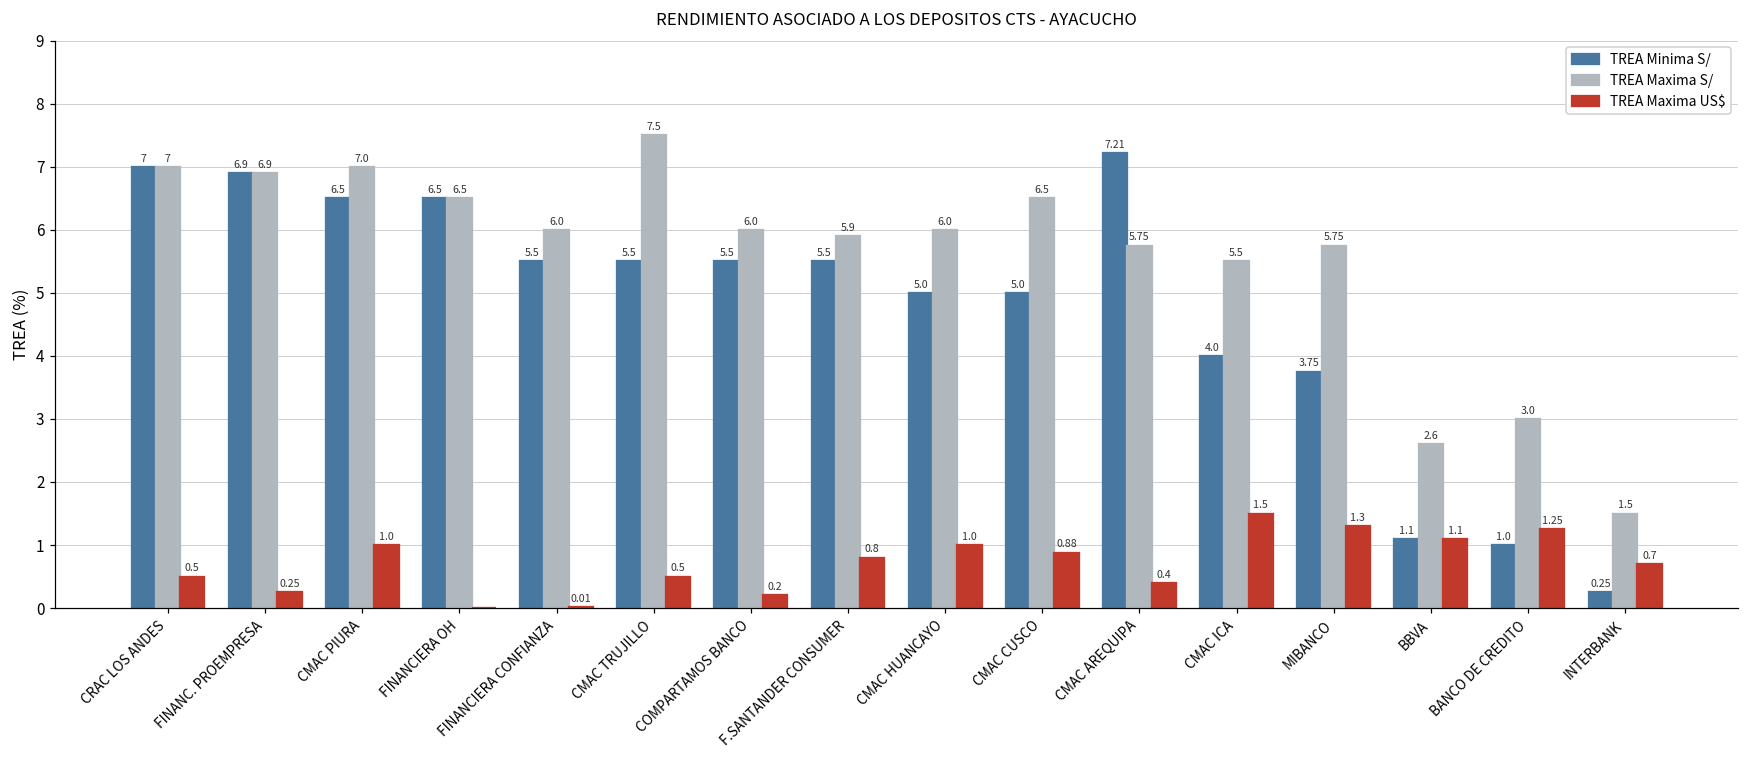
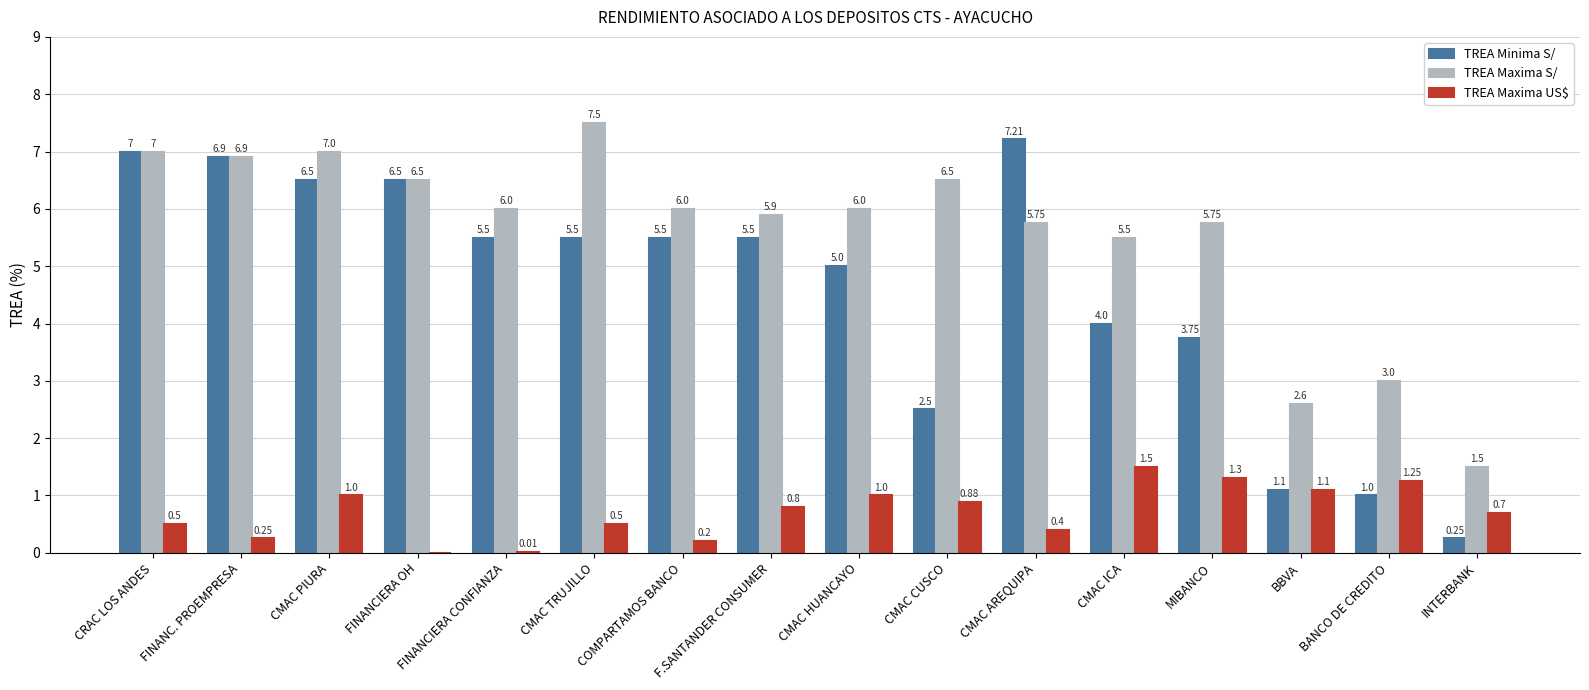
TREA Minima S/, CMAC CUSCO: 5.0 -> 2.5
